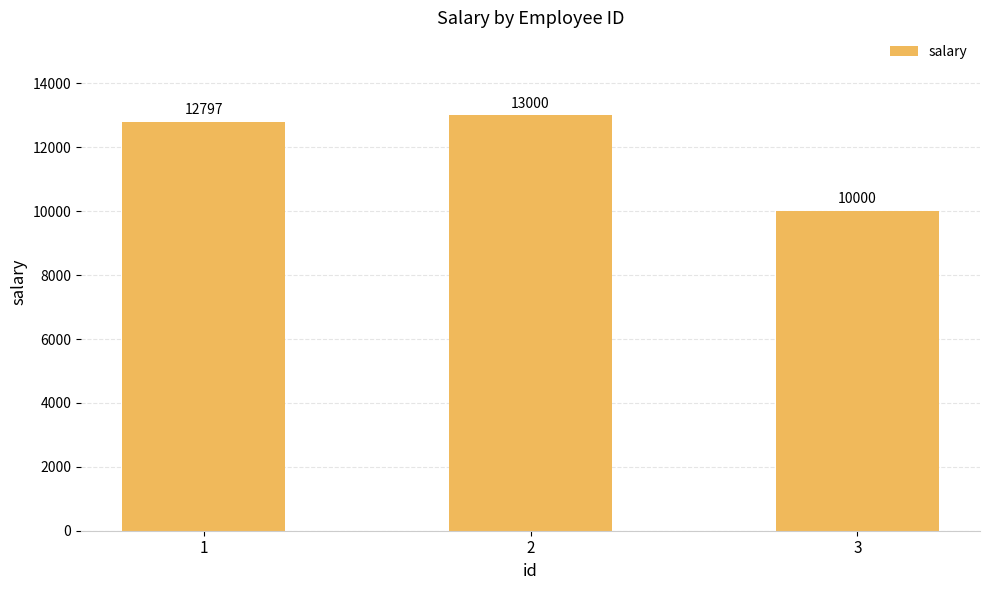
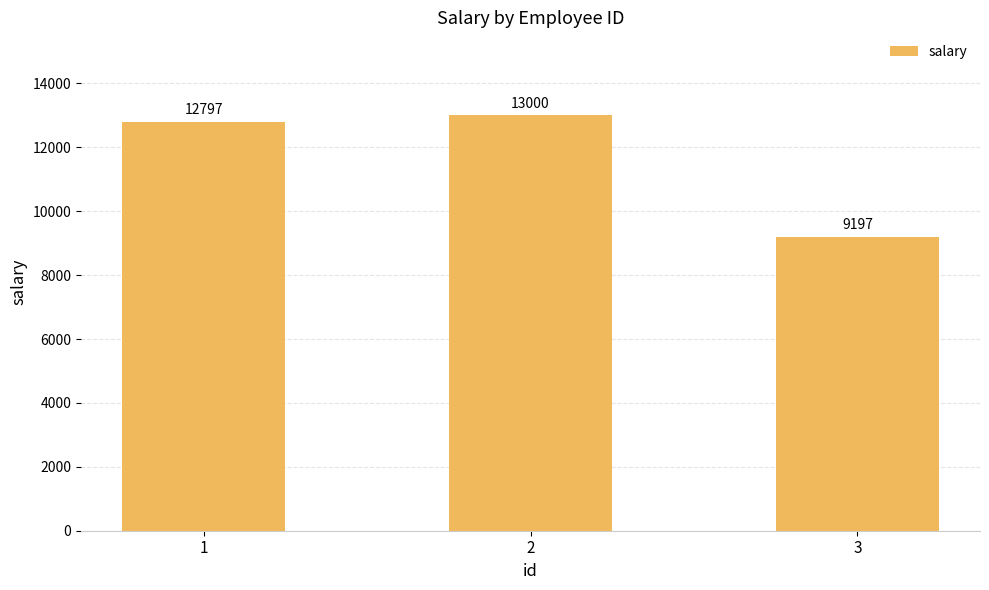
3: 10000 -> 9197
